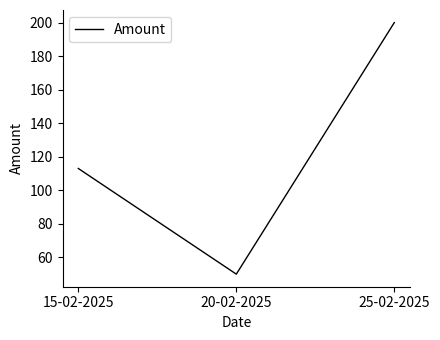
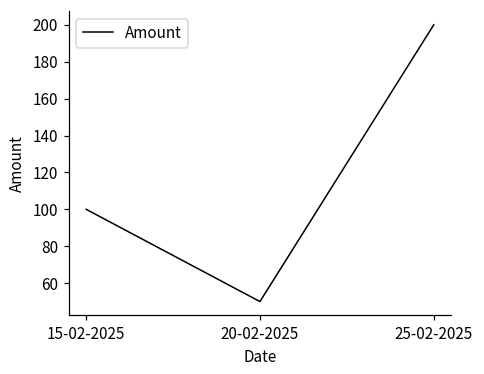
15-02-2025: 113 -> 100
